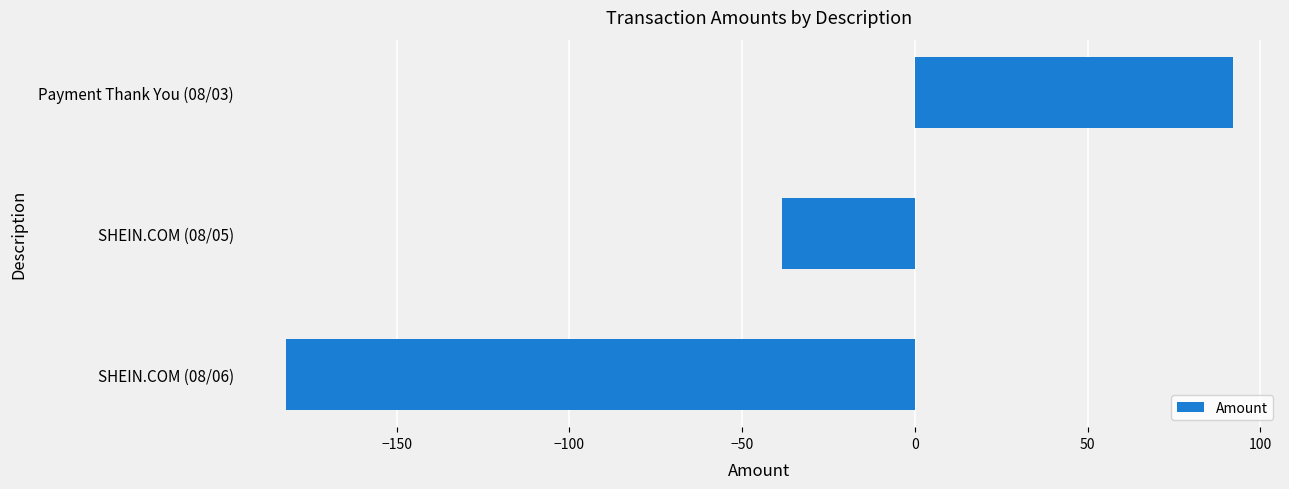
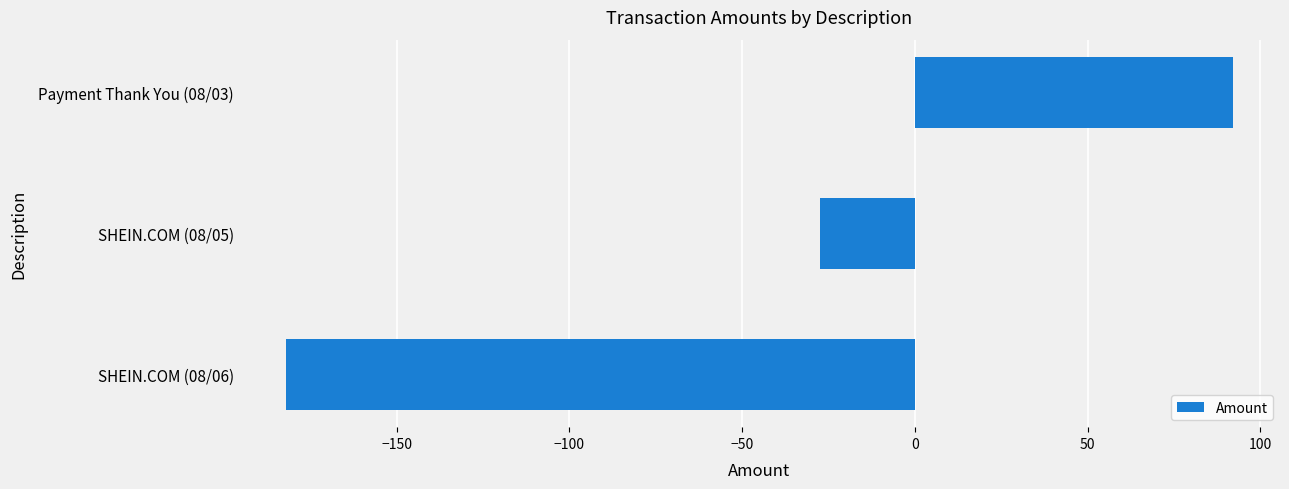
SHEIN.COM (08/05): -39 -> -27
